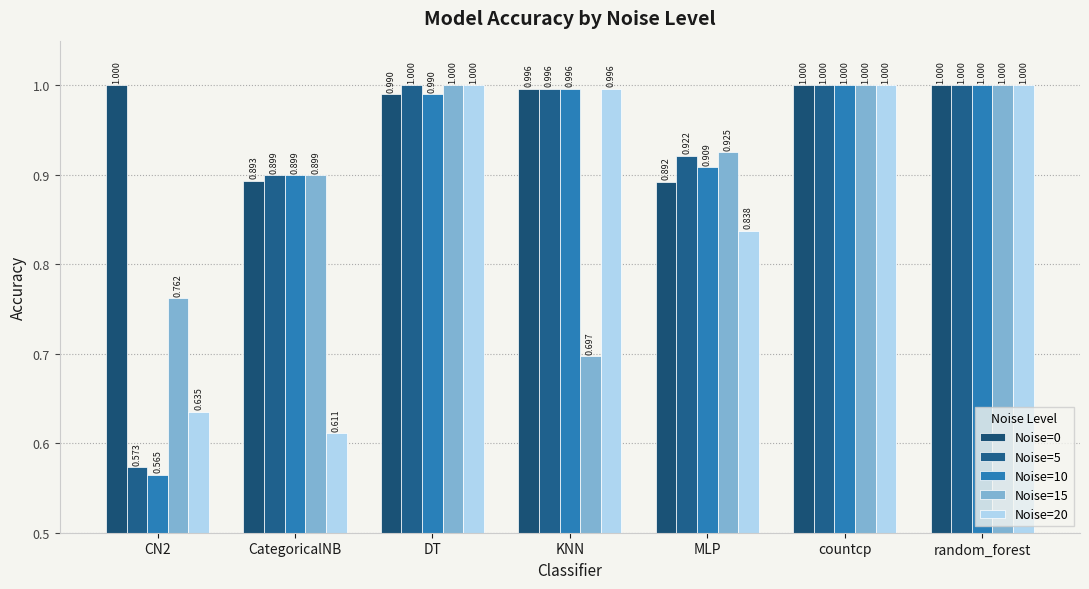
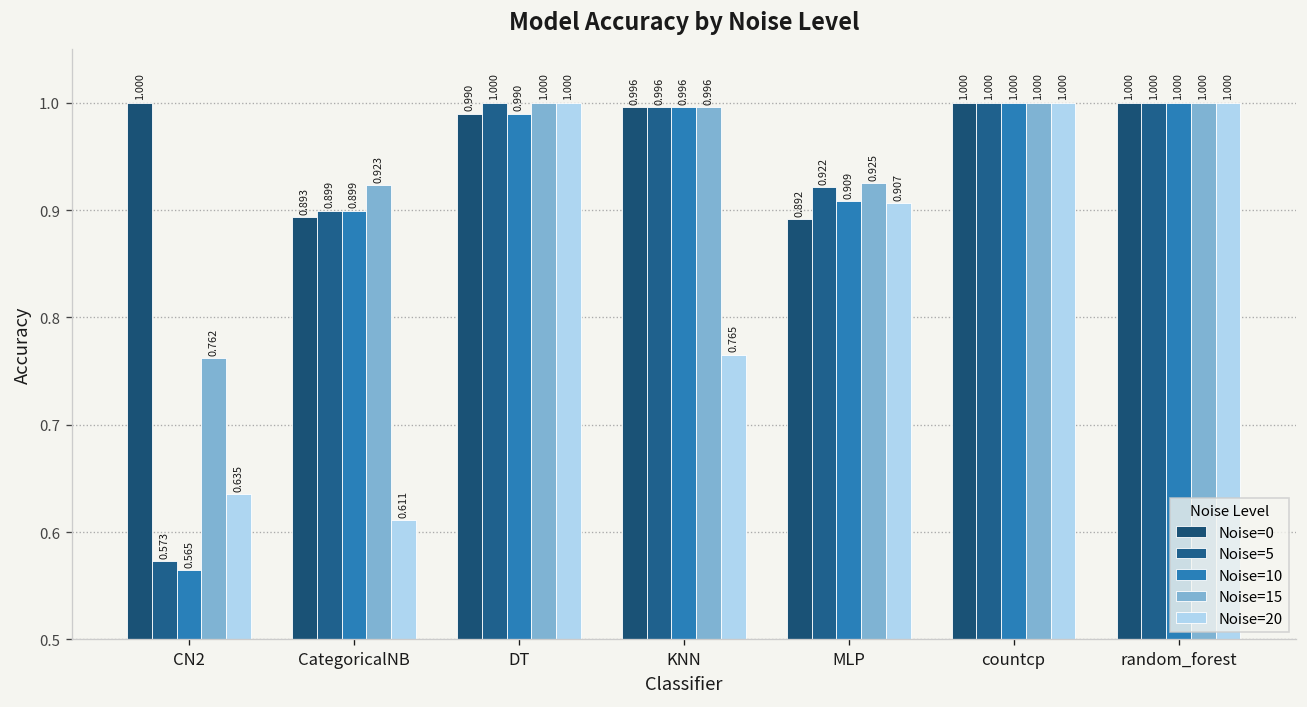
Noise=15, CategoricalNB: 0.899 -> 0.923
Noise=15, KNN: 0.697 -> 0.996
Noise=20, KNN: 0.996 -> 0.765
Noise=20, MLP: 0.838 -> 0.907
